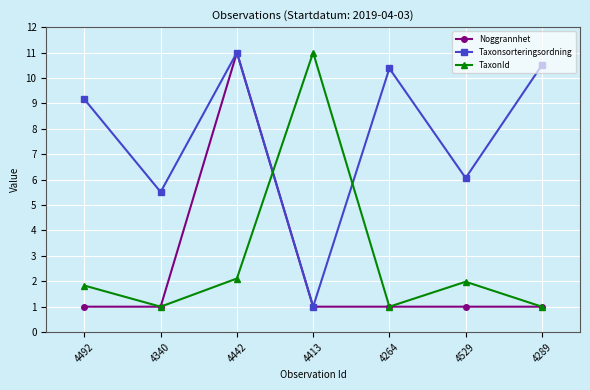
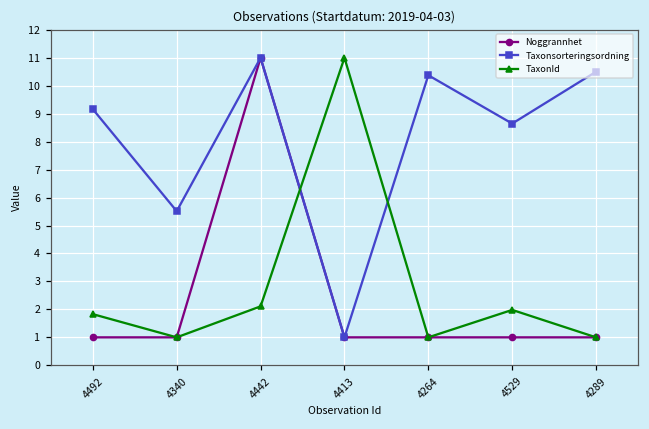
Taxonsorteringsordning, 4529: 6.1 -> 8.6
